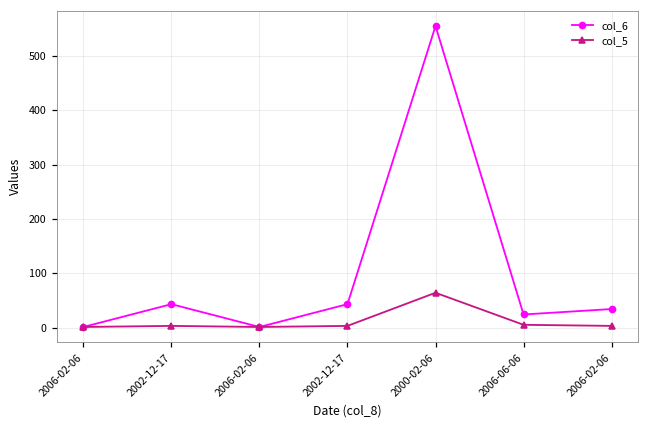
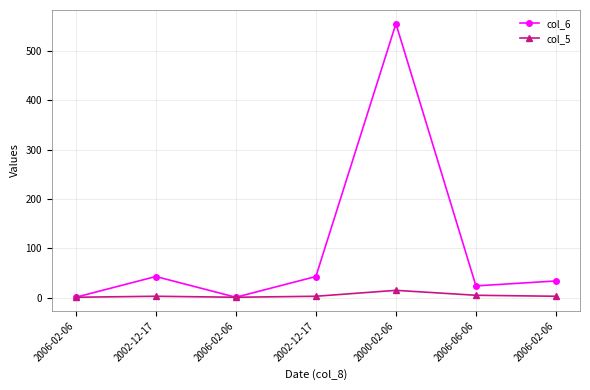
col_5, 2000-02-06: 60 -> 20
